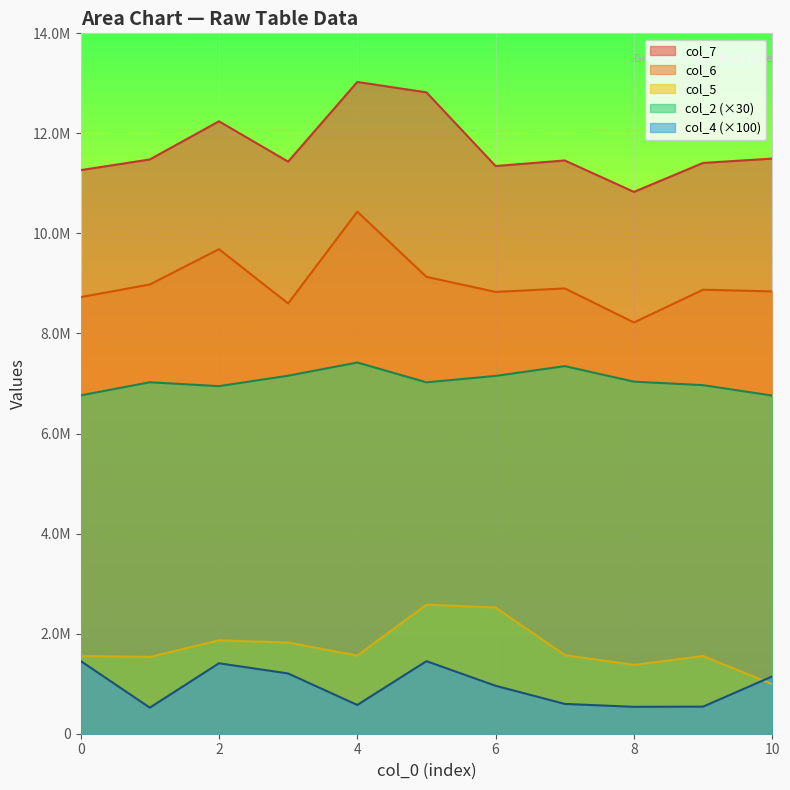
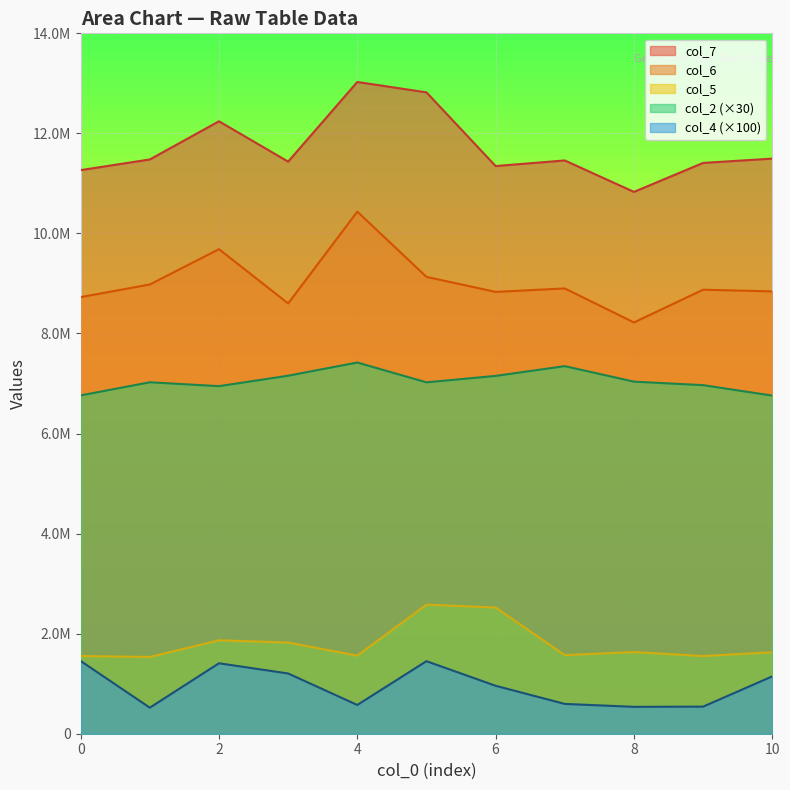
col_5, 8: 1400000 -> 1600000
col_5, 10: 1000000 -> 1600000
